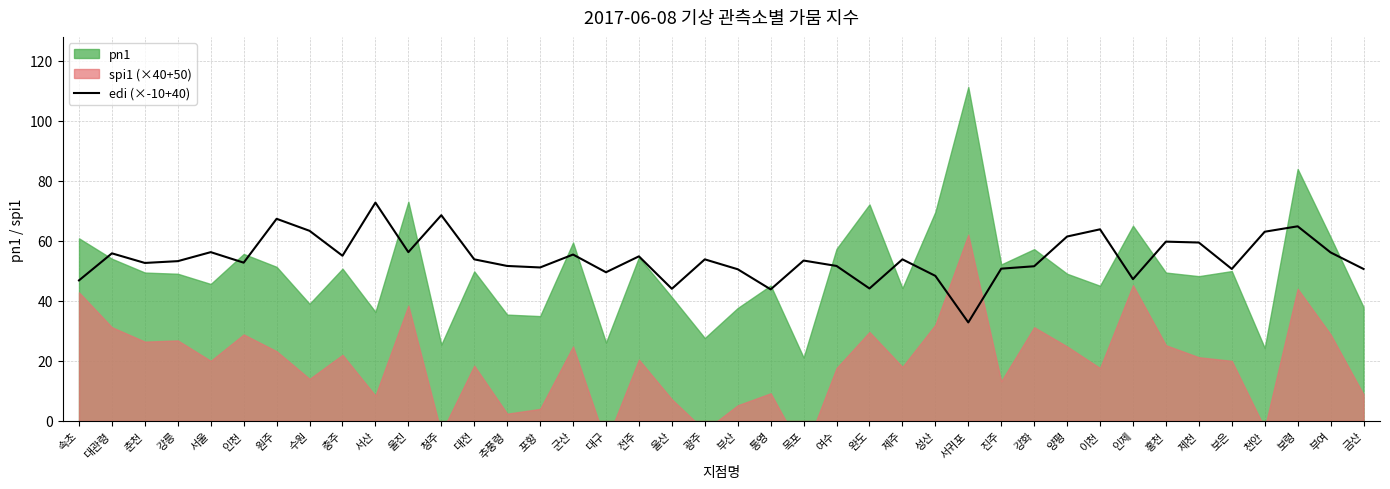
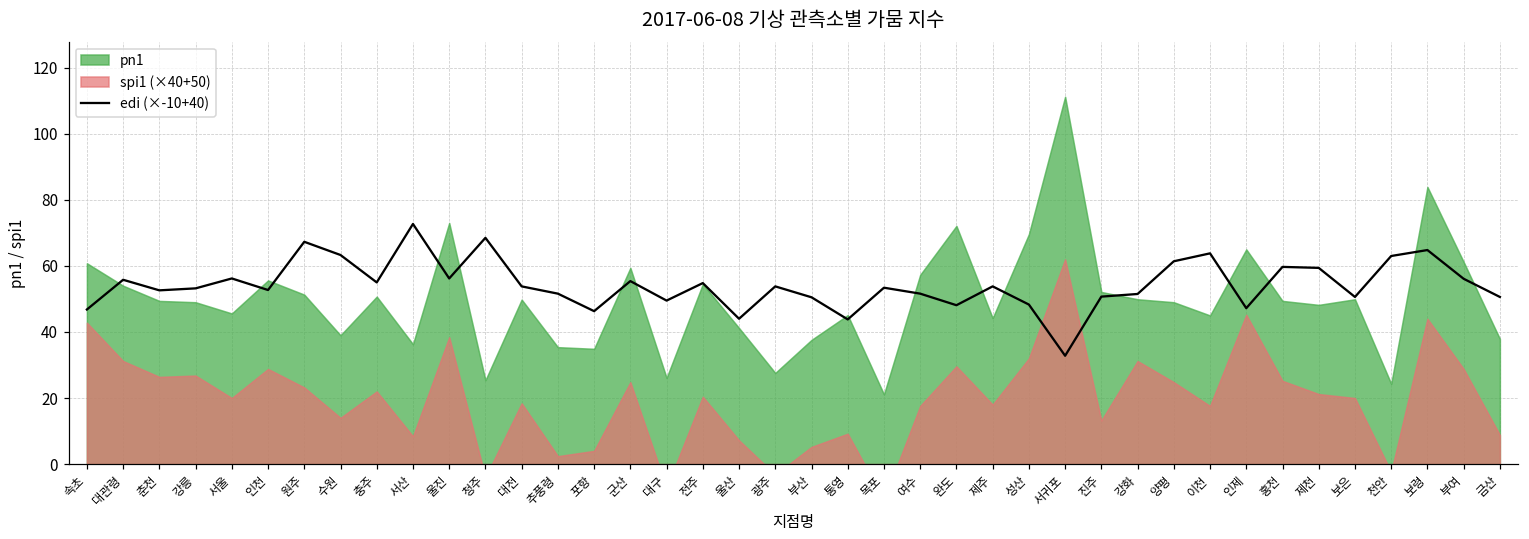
edi (×-10+40), 포항: 51 -> 46
edi (×-10+40), 완도: 44 -> 48
pn1, 강화: 57 -> 50
